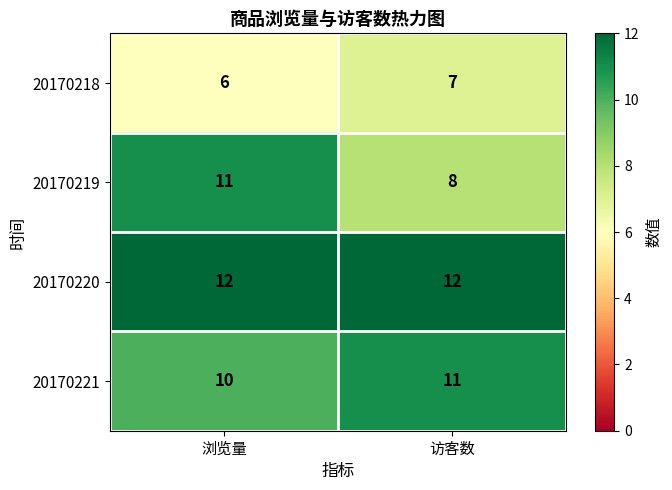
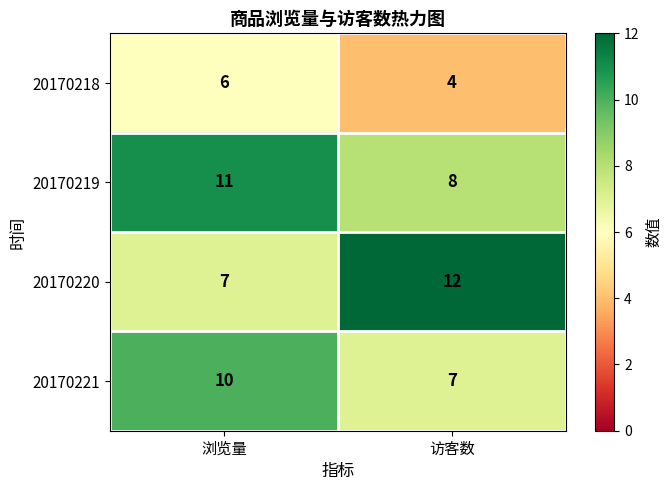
20170218, 访客数: 7 -> 4
20170220, 浏览量: 12 -> 7
20170221, 访客数: 11 -> 7
